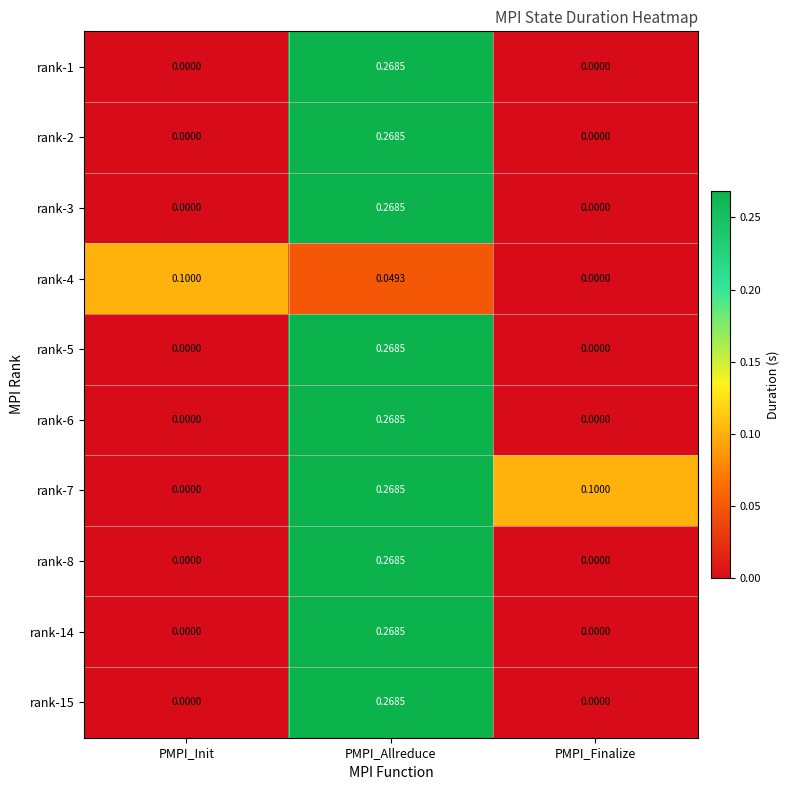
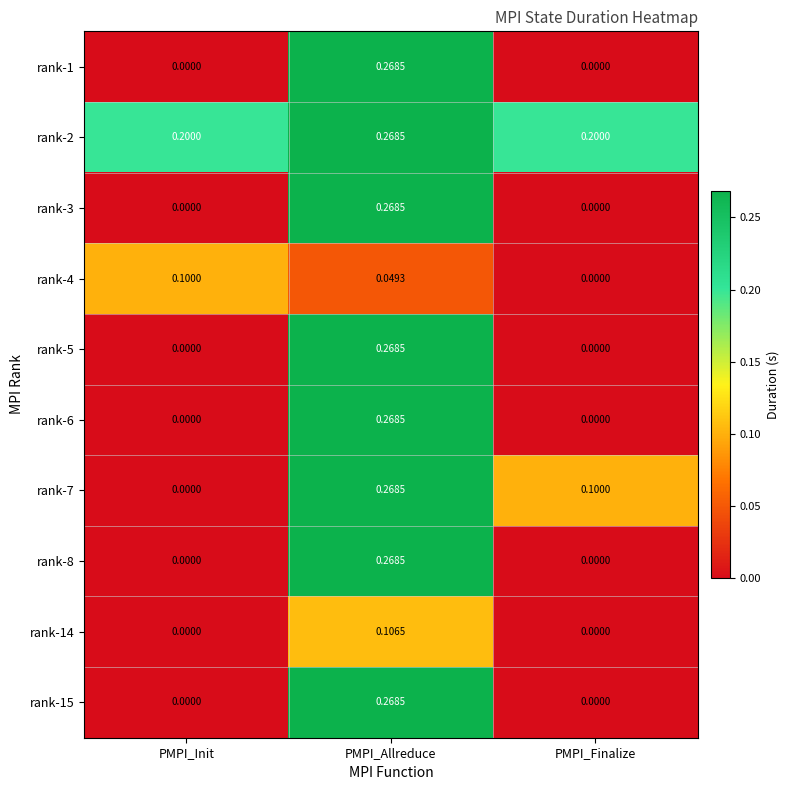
rank-2, PMPI_Init: 0.0000 -> 0.2000
rank-2, PMPI_Finalize: 0.0000 -> 0.2000
rank-14, PMPI_Allreduce: 0.2685 -> 0.1065
